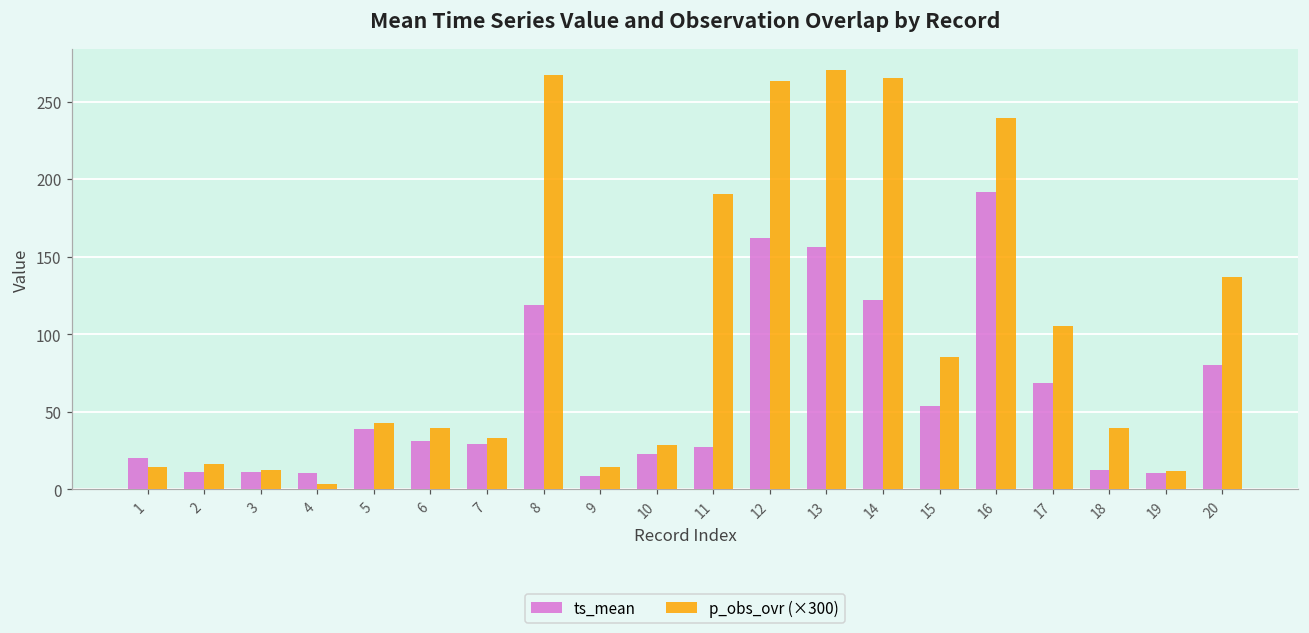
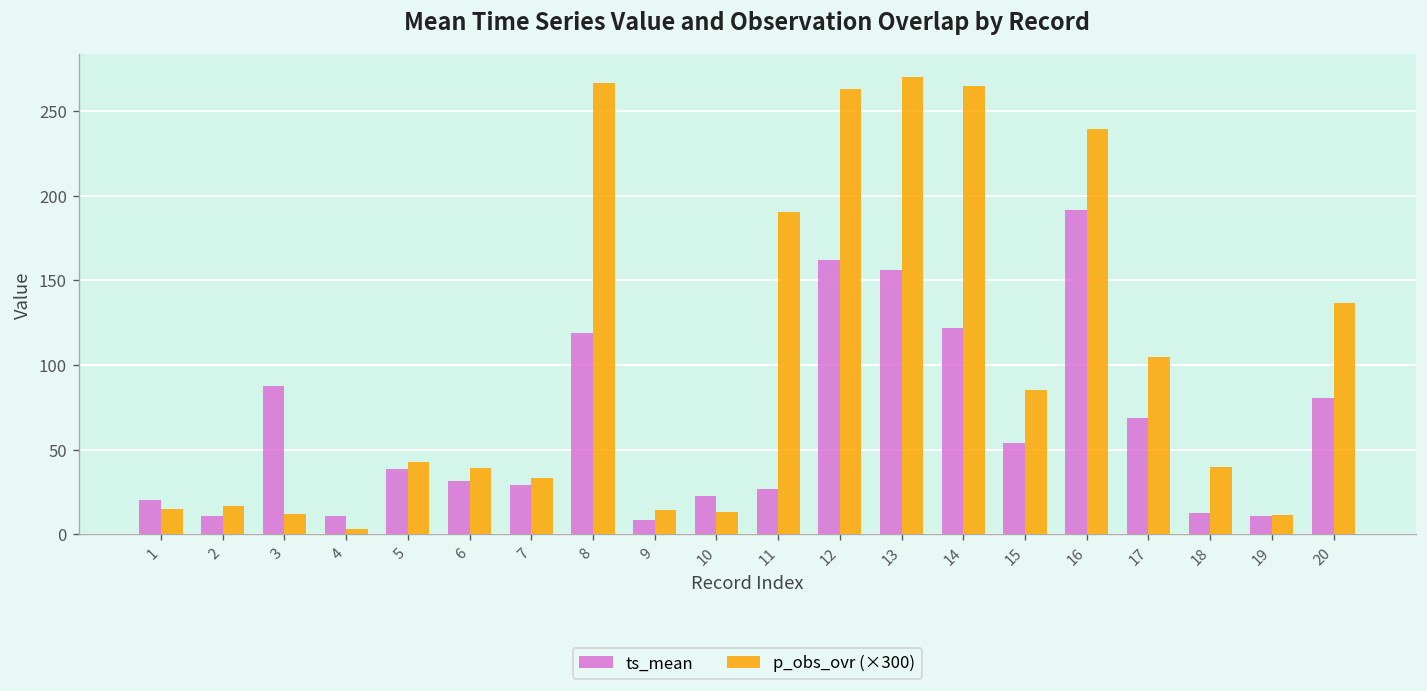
ts_mean, 3: 11 -> 88
p_obs_ovr (×300), 10: 28 -> 13
